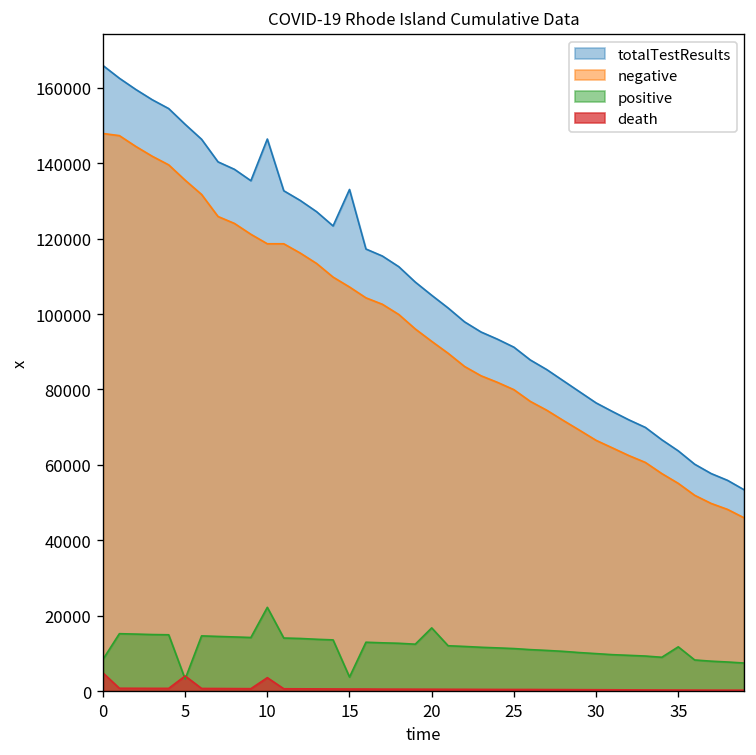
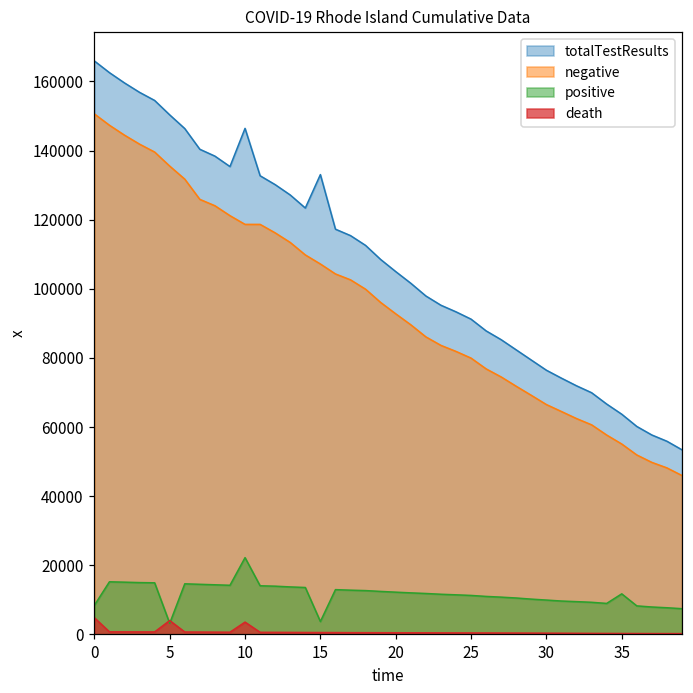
negative, 0: 148000 -> 151000
positive, 20: 17000 -> 12000
